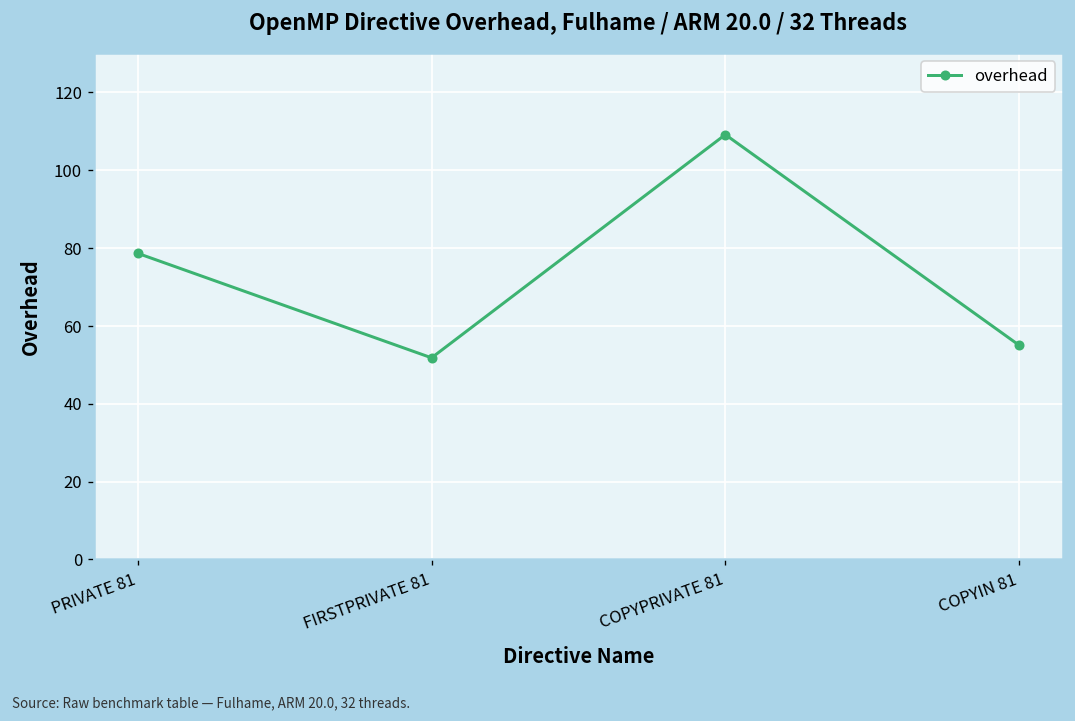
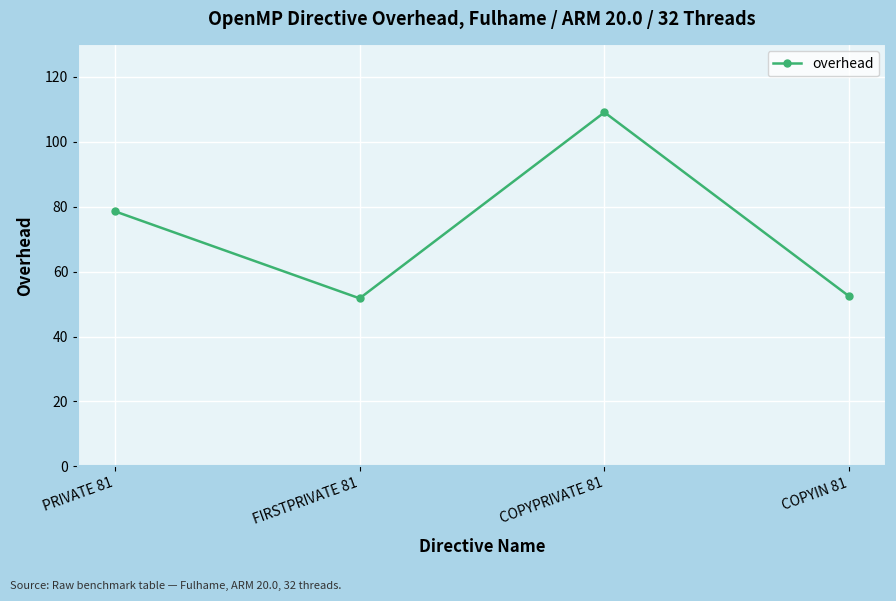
COPYIN 81: 55 -> 52
